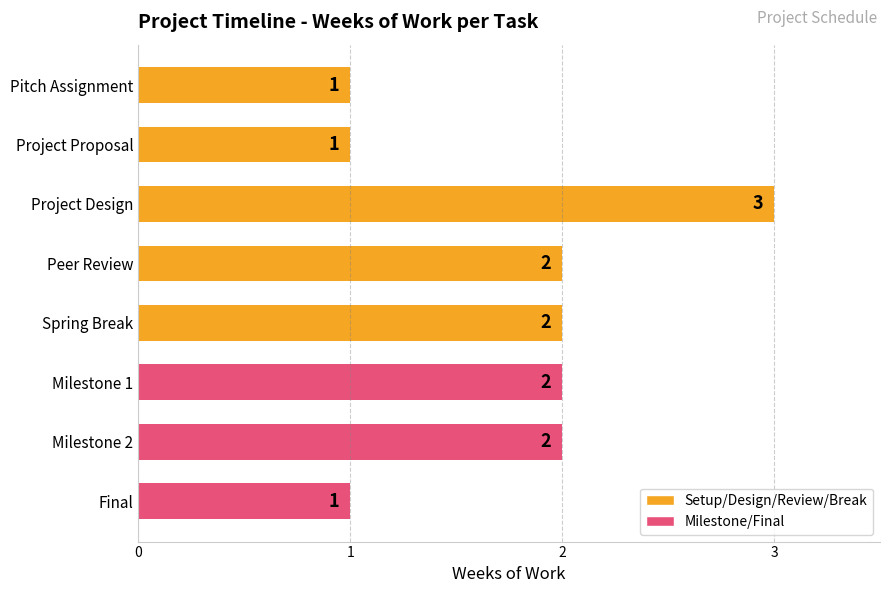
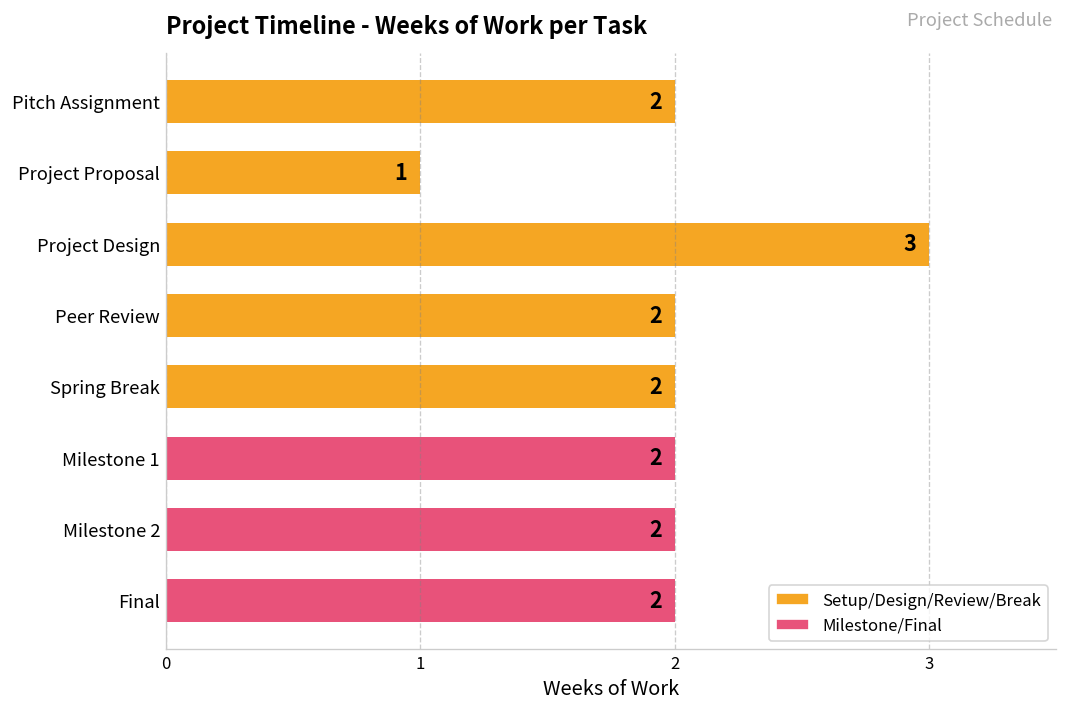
Pitch Assignment: 1 -> 2
Final: 1 -> 2
